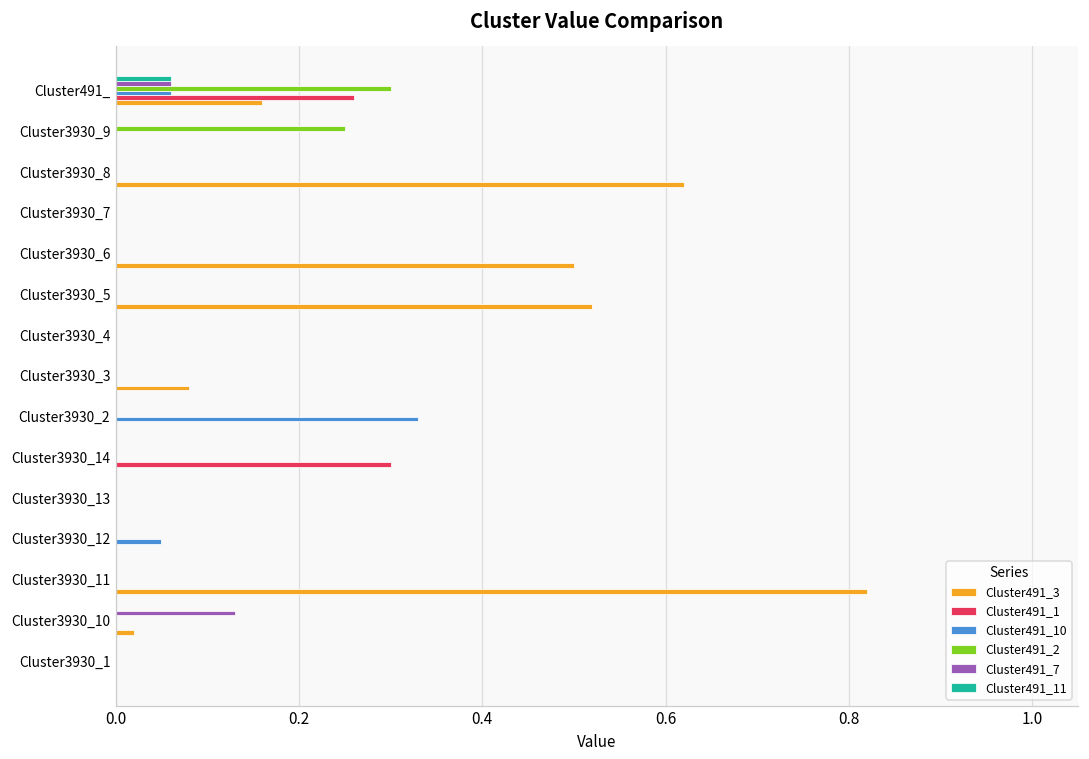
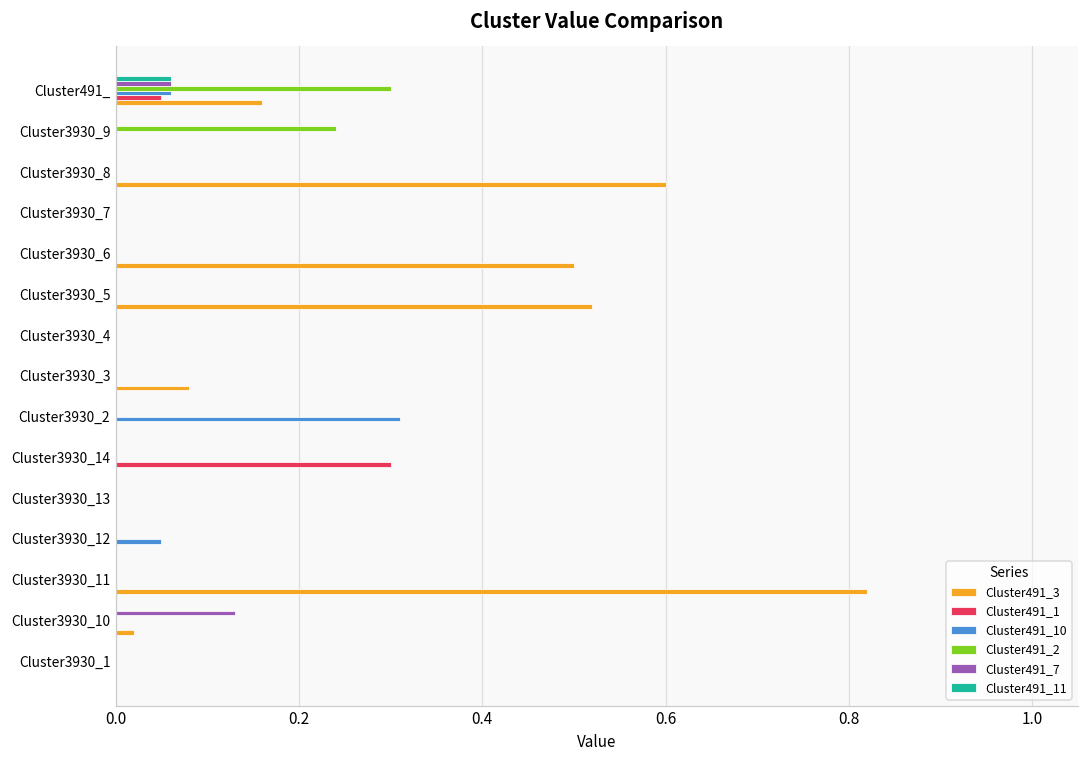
Cluster491_1, Cluster491_: 0.26 -> 0.05
Cluster491_2, Cluster3930_9: 0.25 -> 0.24
Cluster491_3, Cluster3930_8: 0.62 -> 0.60
Cluster491_10, Cluster3930_2: 0.33 -> 0.31
